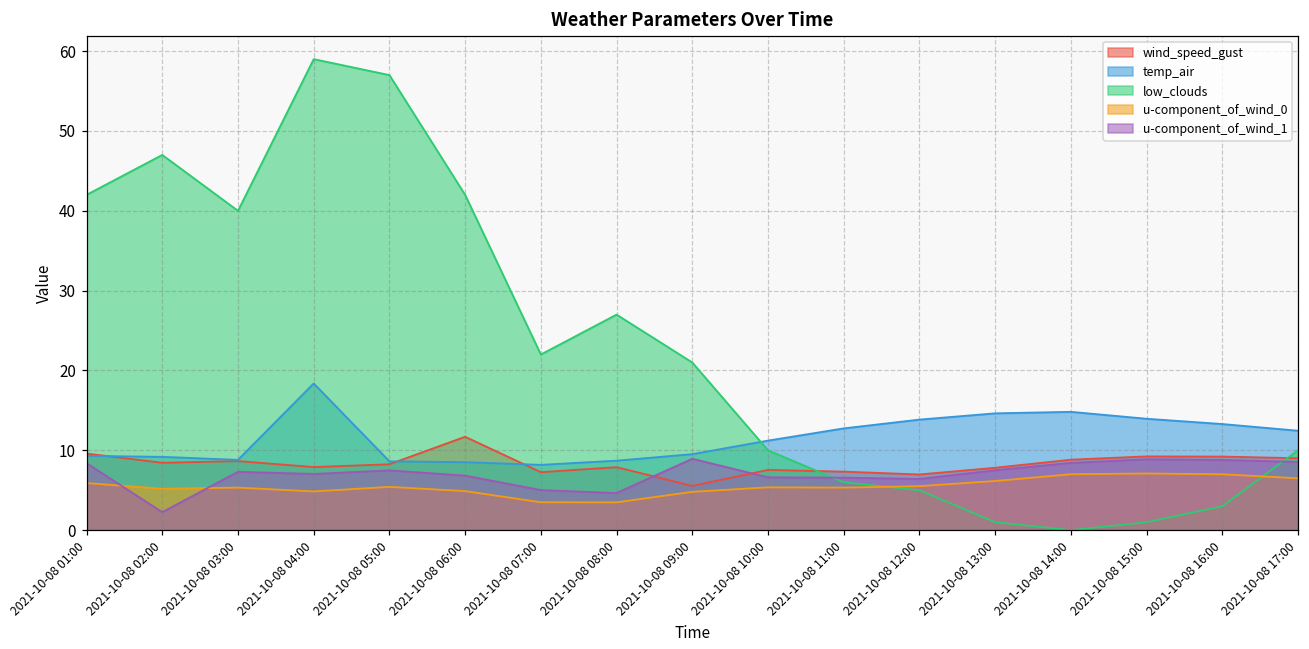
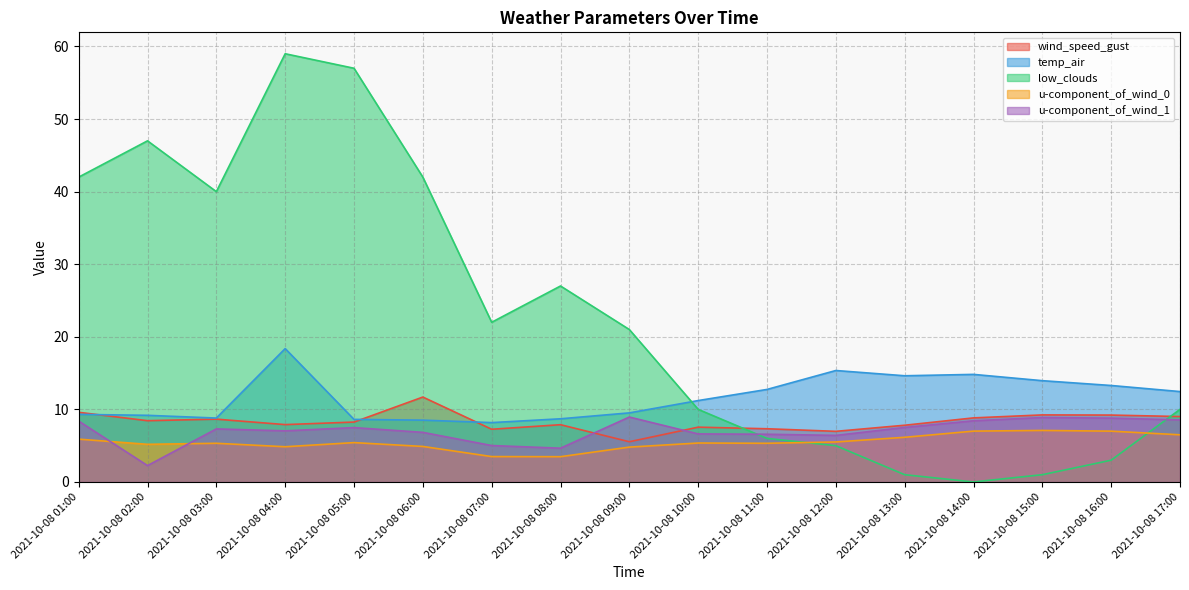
temp_air, 2021-10-08 12:00: 14 -> 15
